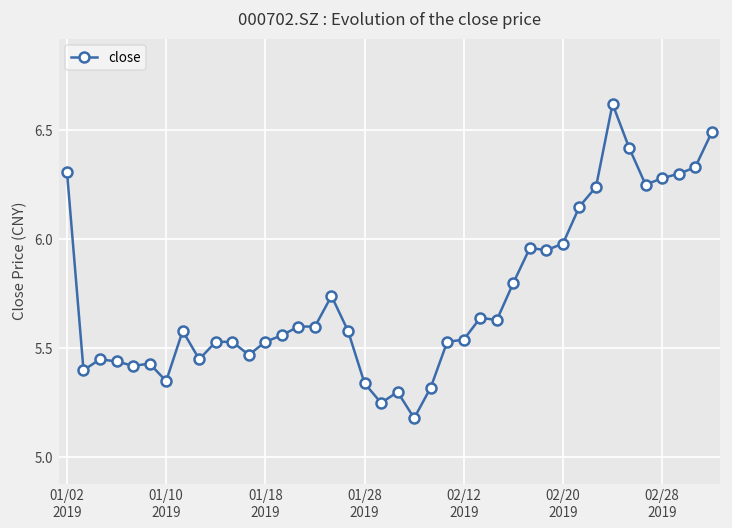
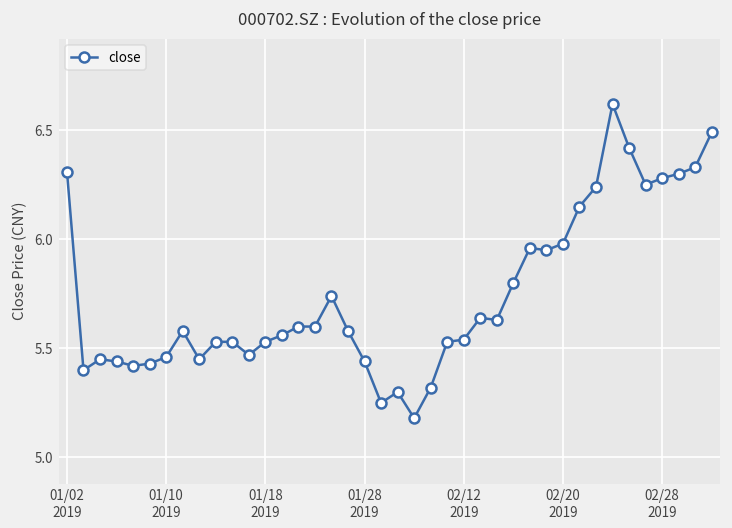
01/10 2019: 5.35 -> 5.46
01/28 2019: 5.34 -> 5.44
